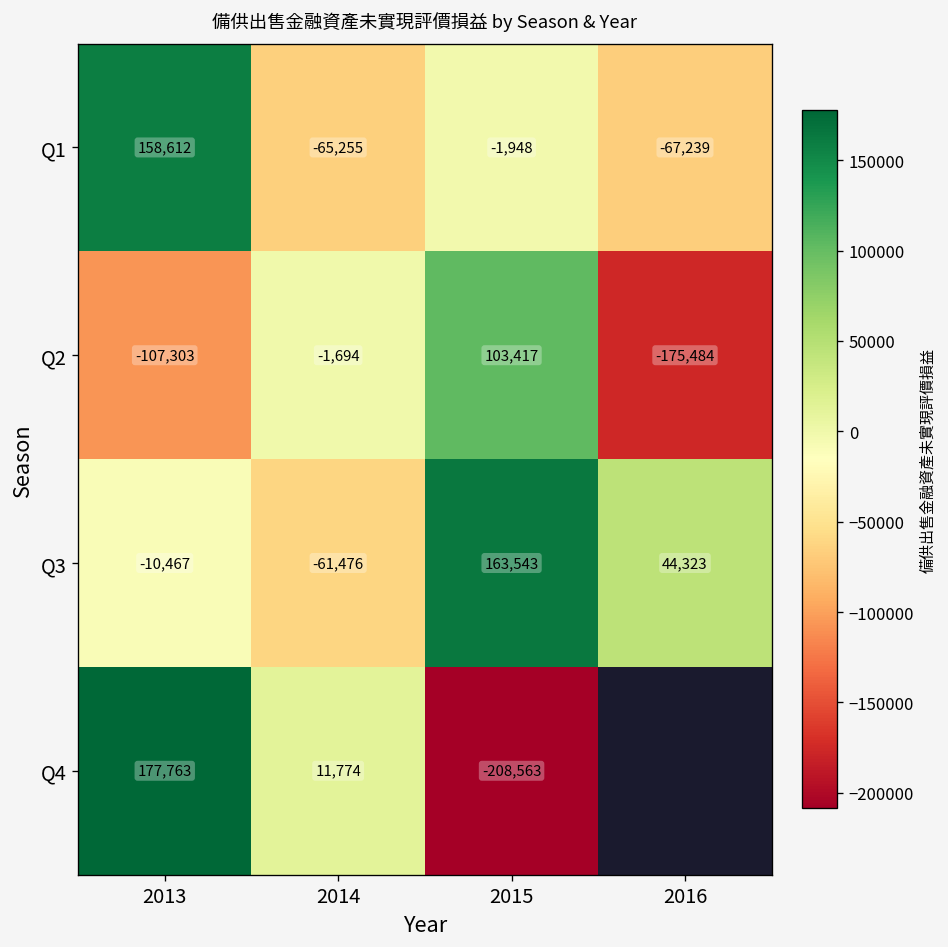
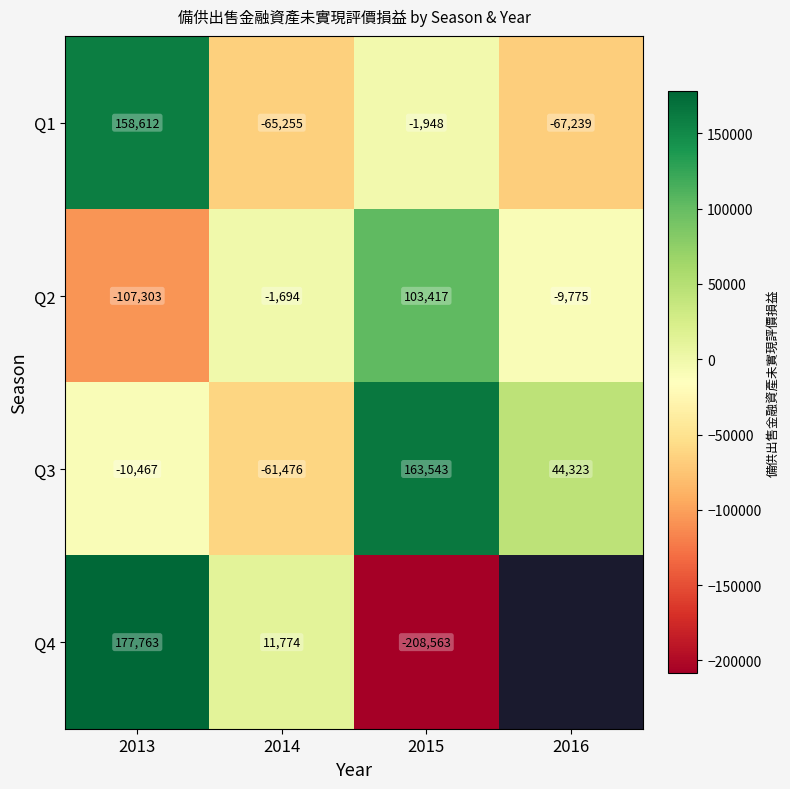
Q2, 2016: -175,484 -> -9,775
